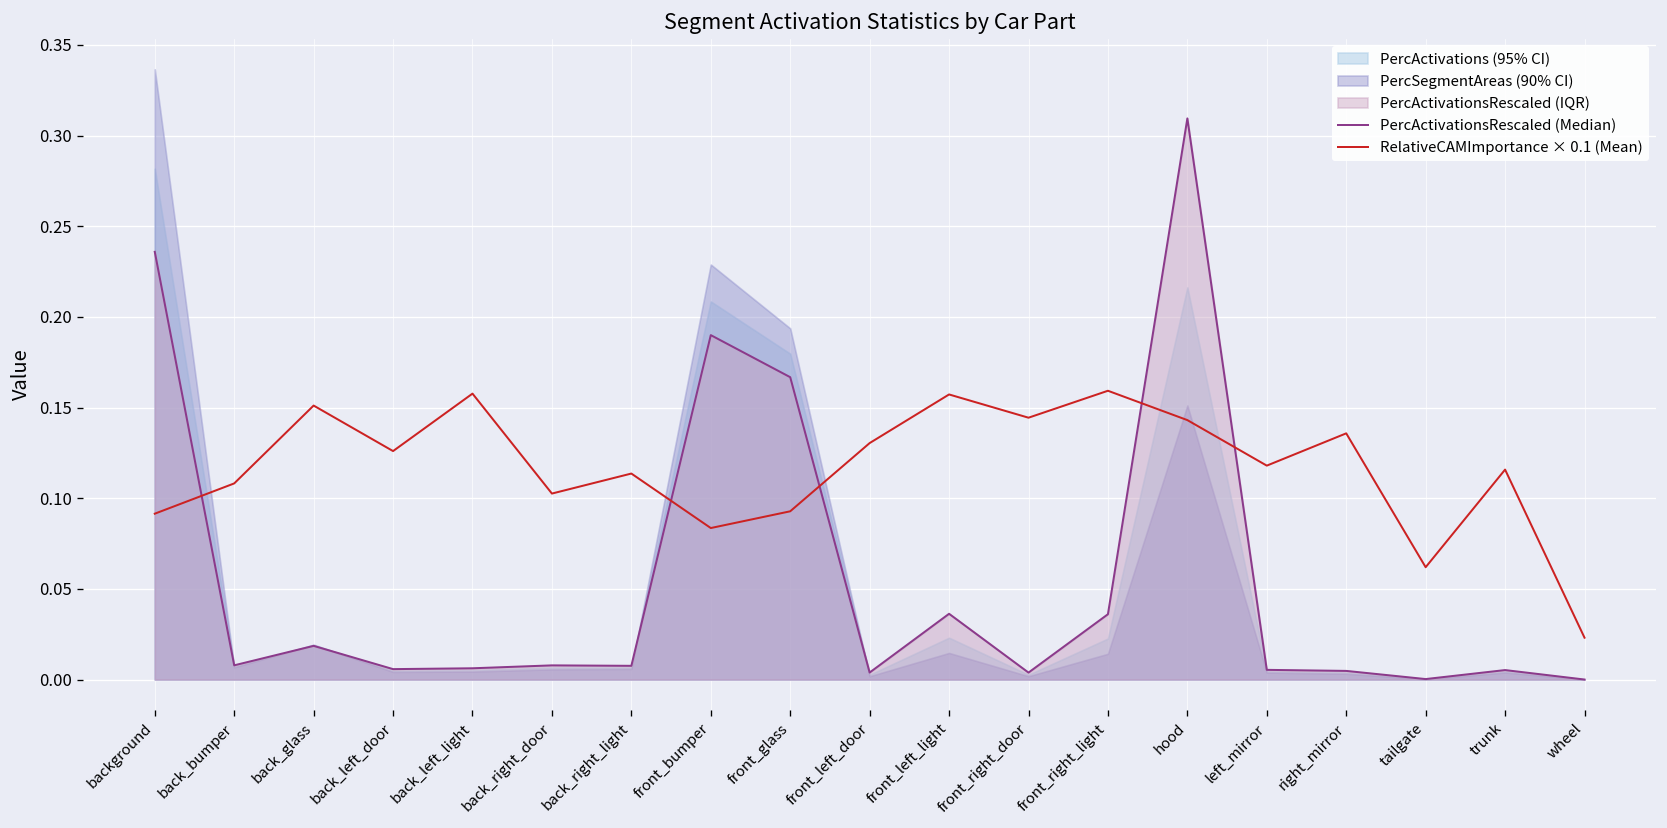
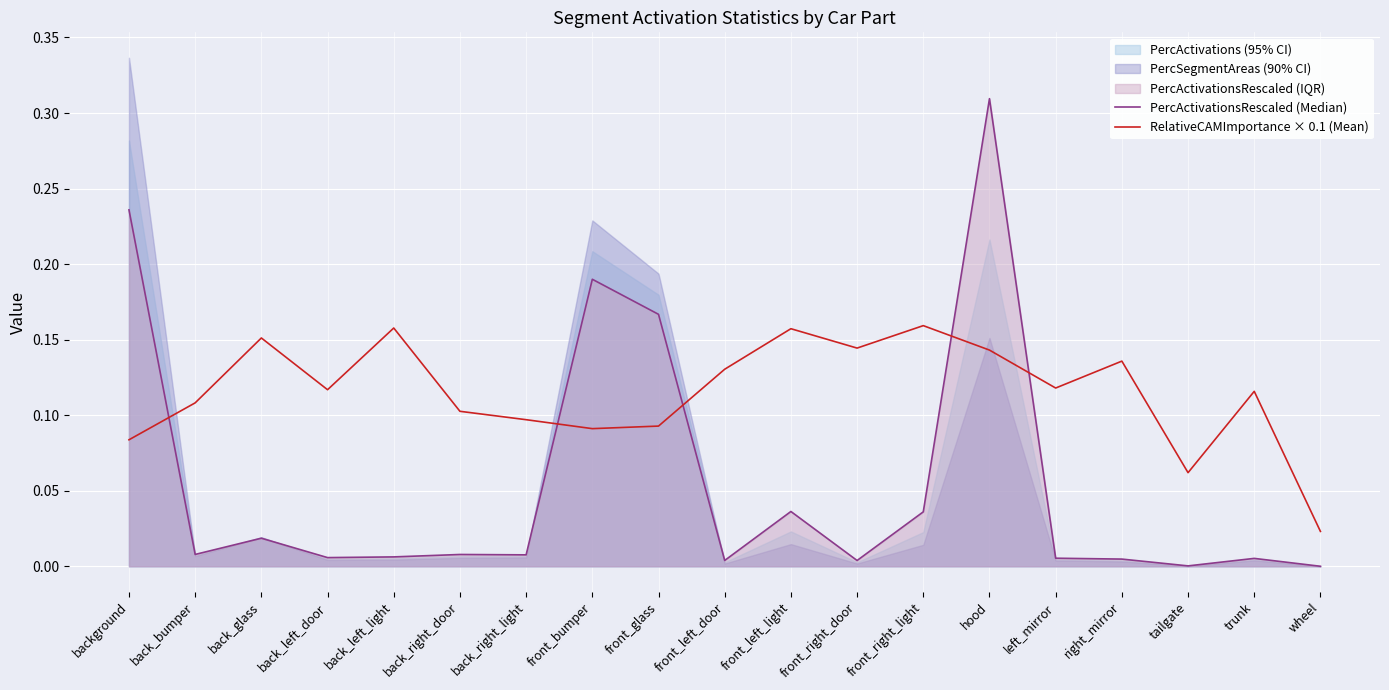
RelativeCAMImportance × 0.1 (Mean), background: 0.091 -> 0.084
RelativeCAMImportance × 0.1 (Mean), back_left_door: 0.126 -> 0.117
RelativeCAMImportance × 0.1 (Mean), back_right_light: 0.114 -> 0.097
RelativeCAMImportance × 0.1 (Mean), front_bumper: 0.084 -> 0.091
